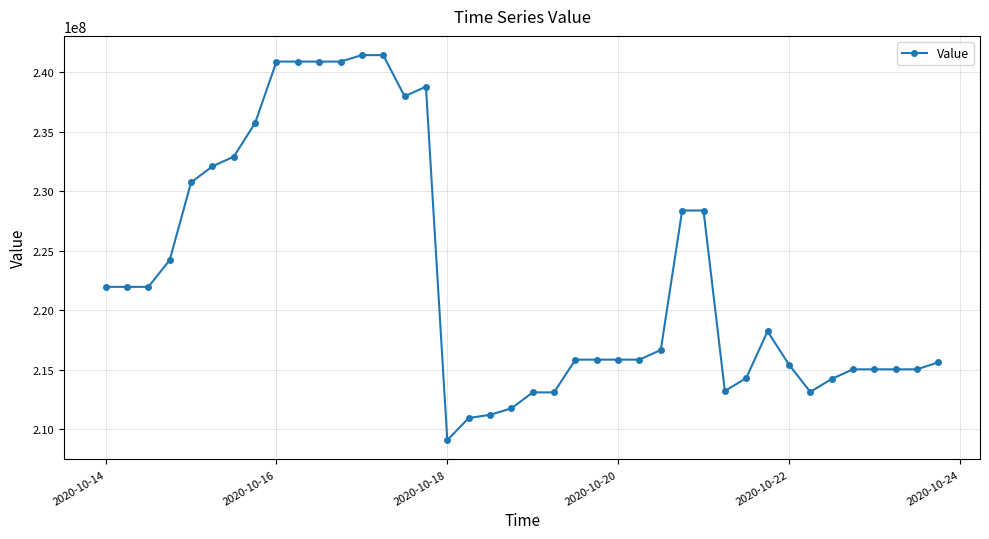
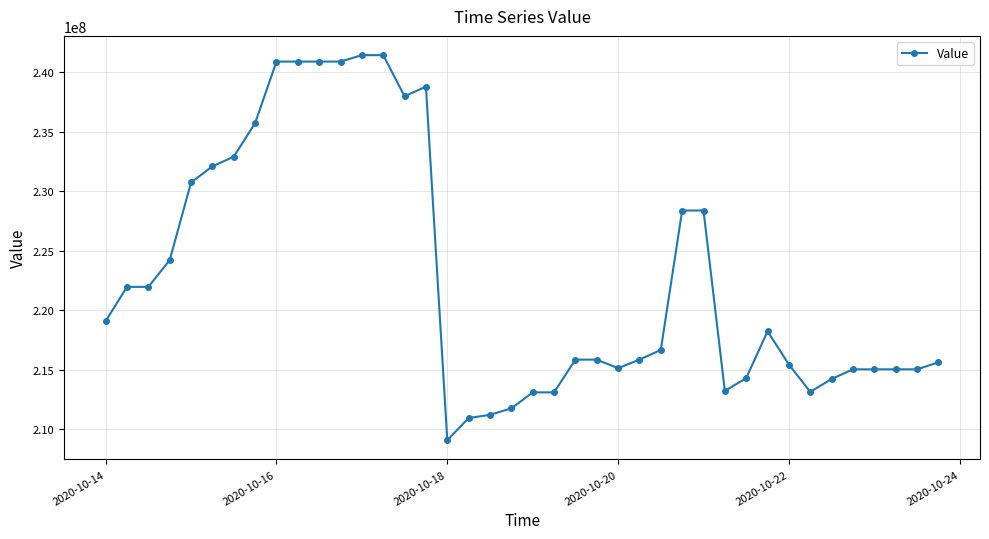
2020-10-14: 222000000 -> 219100000
2020-10-20: 215900000 -> 215100000
